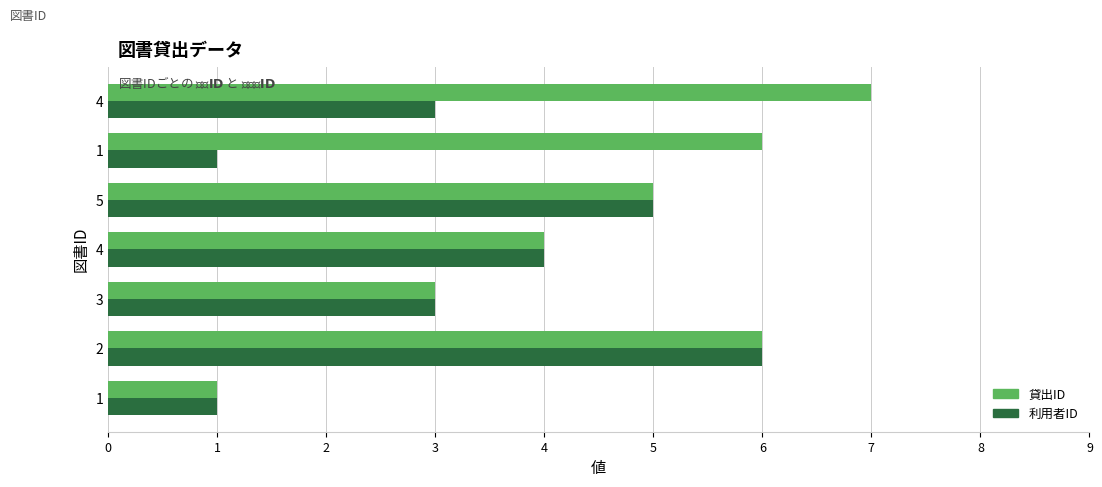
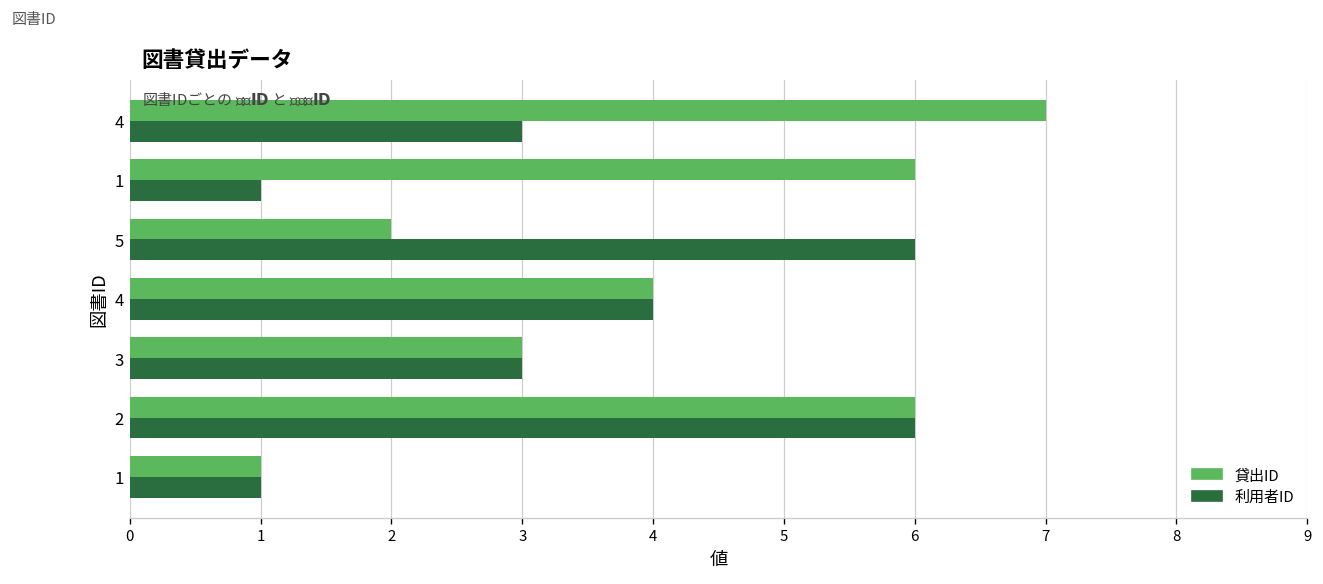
貸出ID, 5: 5 -> 2
利用者ID, 5: 5 -> 6
